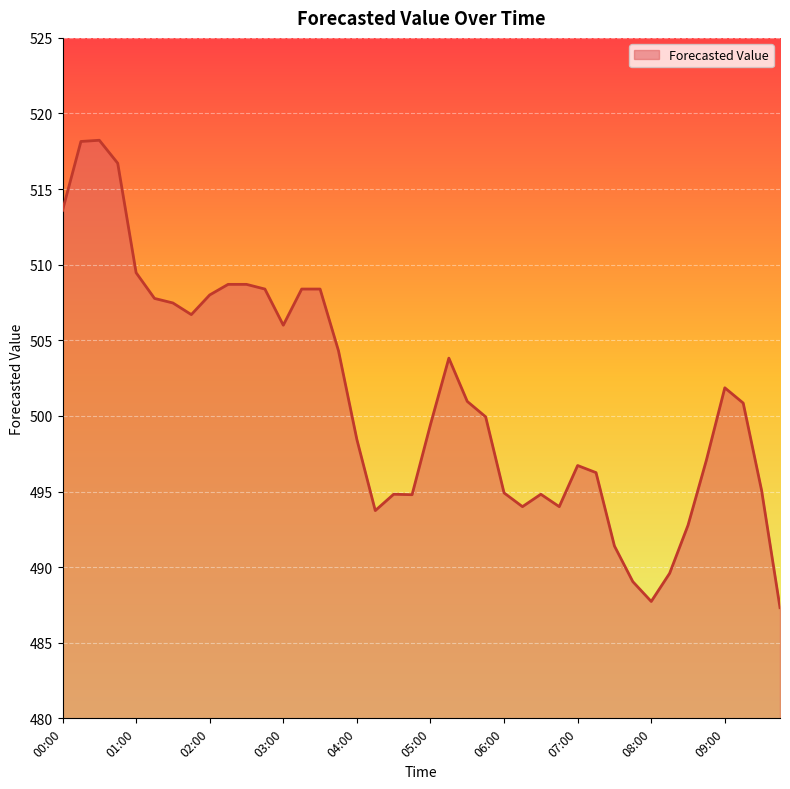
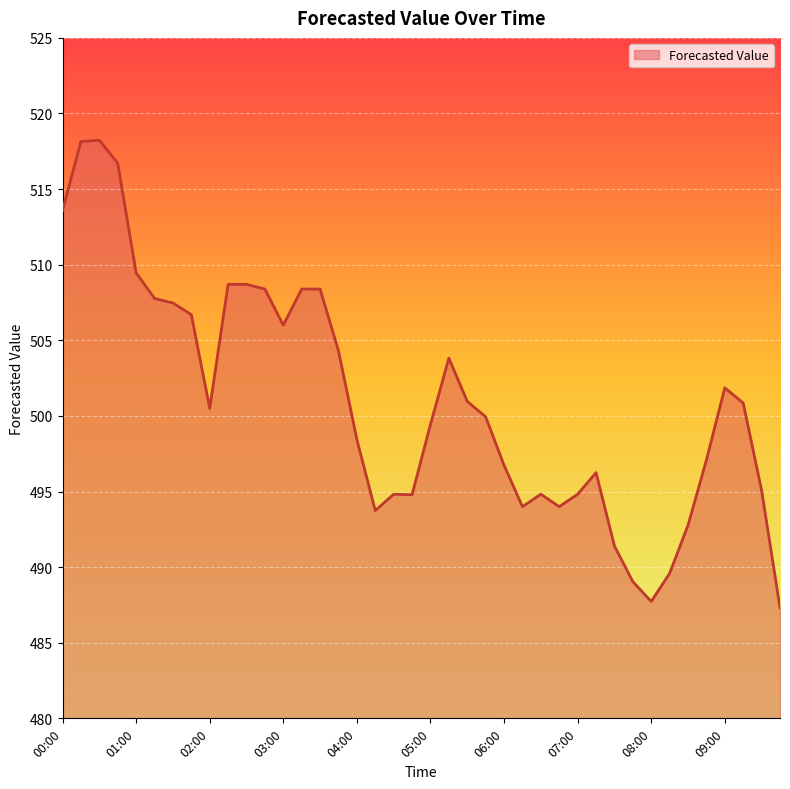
02:00: 508.0 -> 500.5
06:00: 494.9 -> 496.7
07:00: 496.7 -> 494.8
